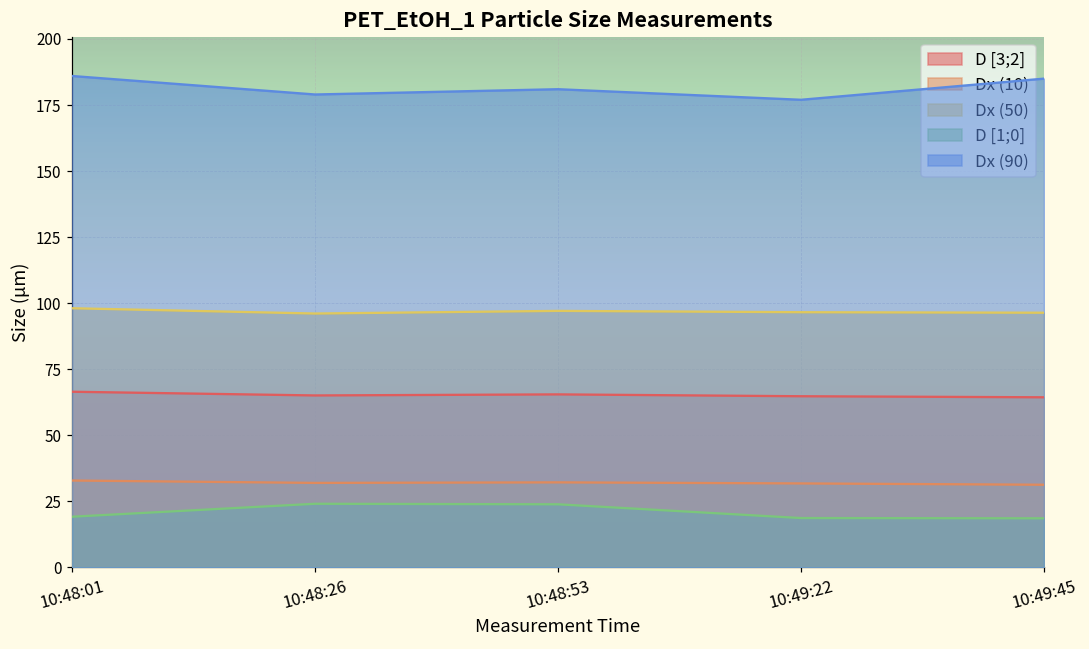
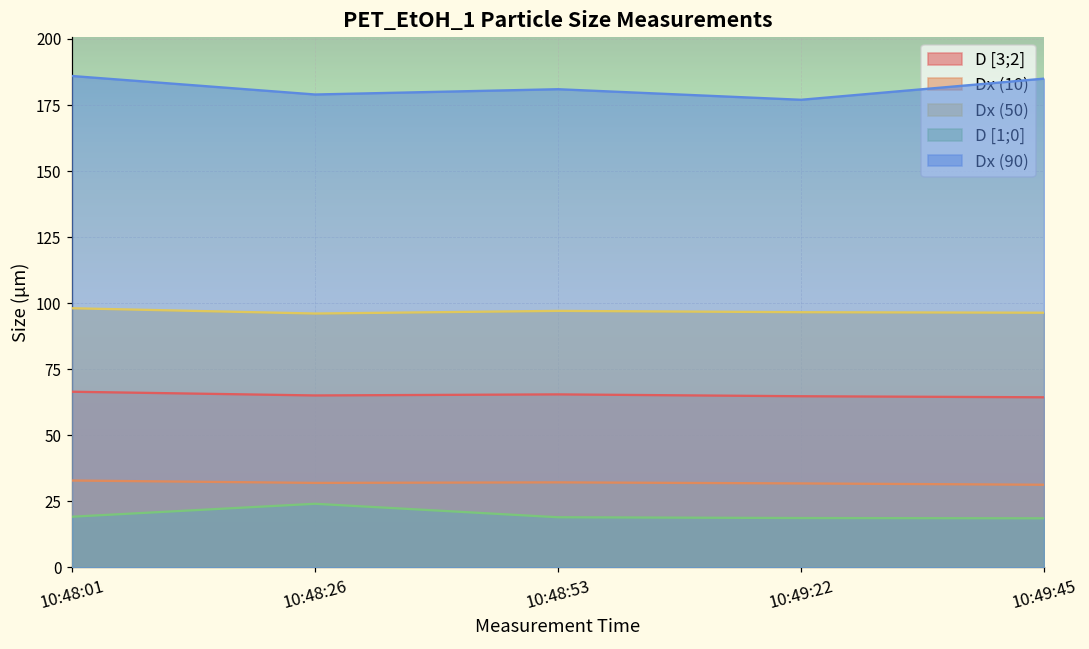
D [1;0], 10:48:53: 24 -> 19
